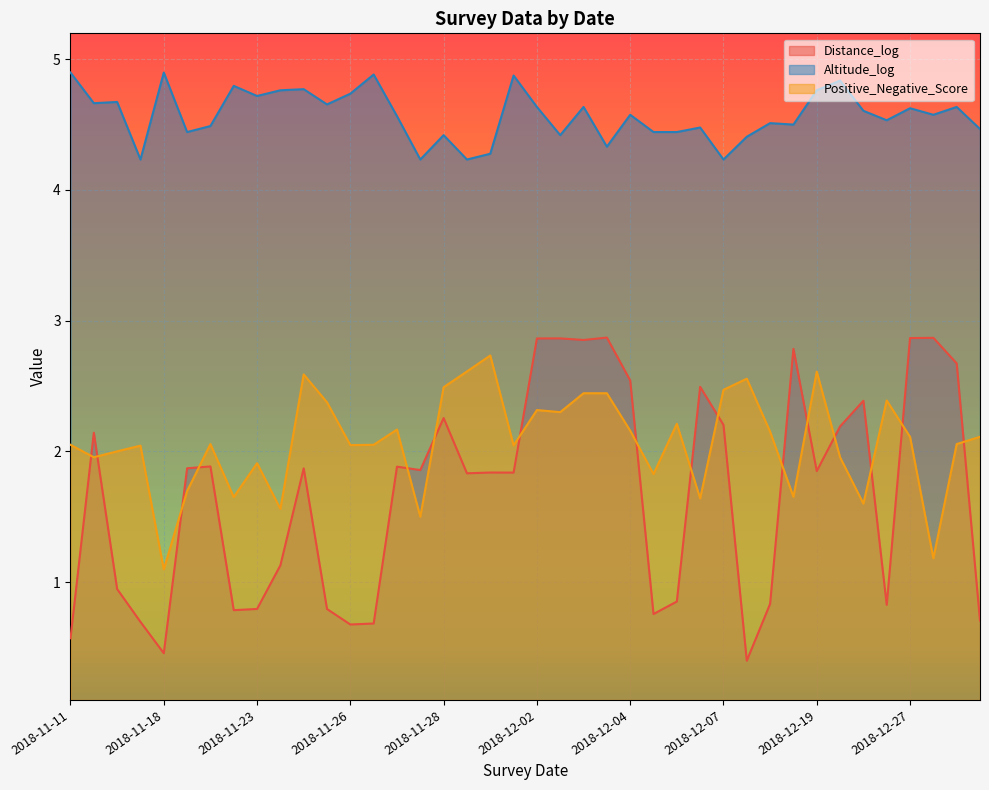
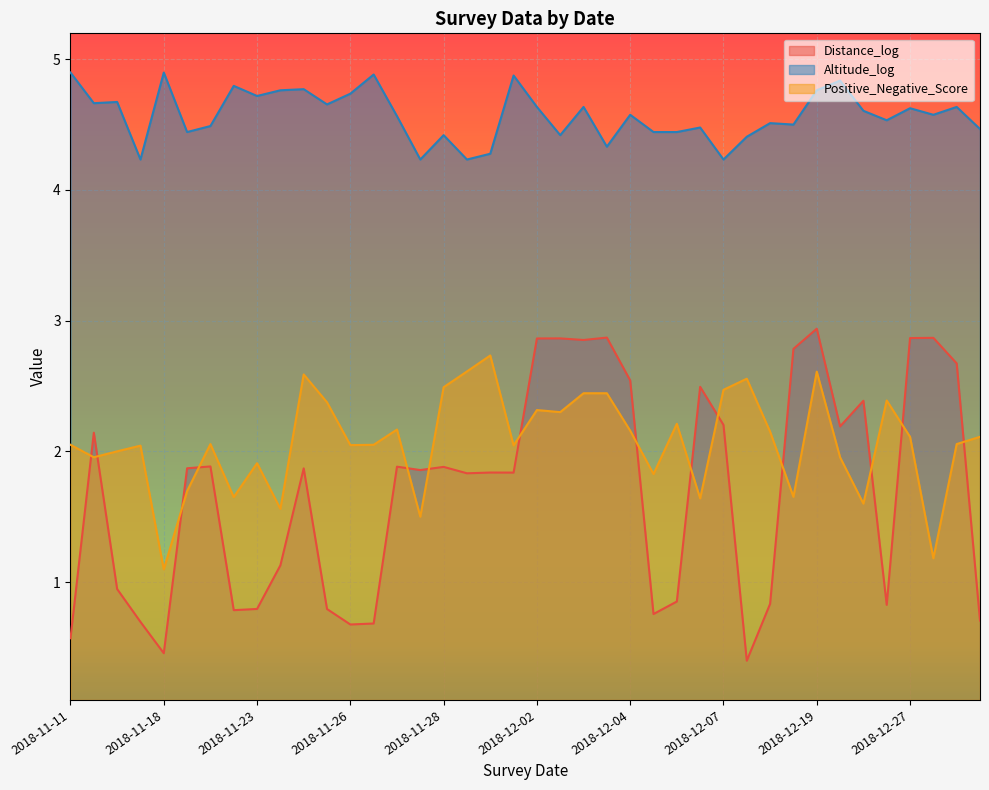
Distance_log, 2018-11-28: 2.25 -> 1.88
Distance_log, 2018-12-19: 1.85 -> 2.94
